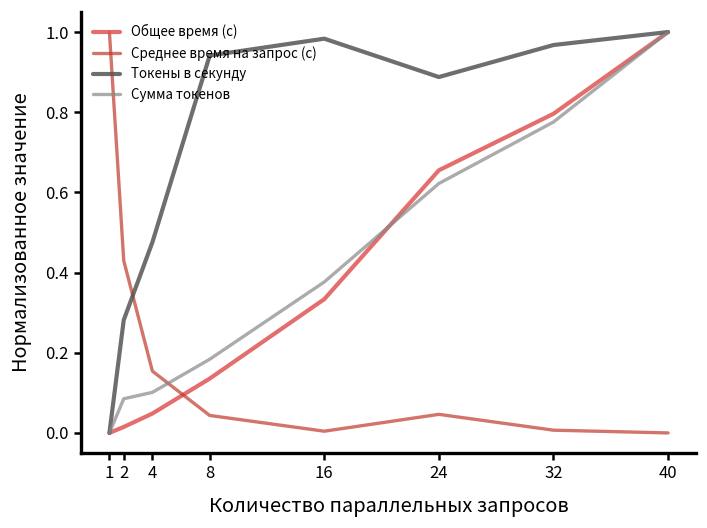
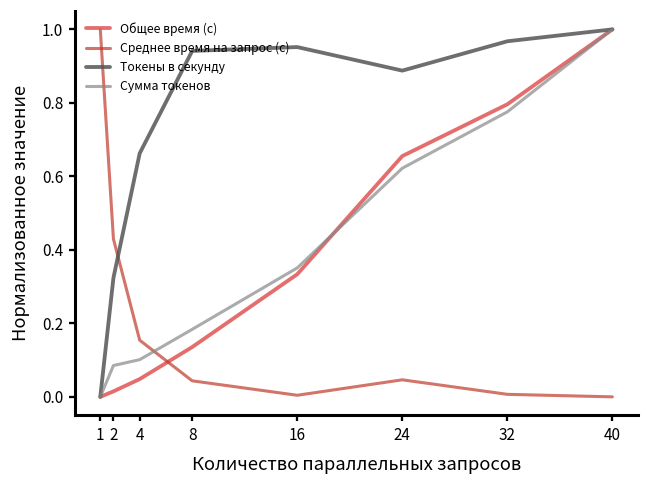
Токены в секунду, 2: 0.28 -> 0.32
Токены в секунду, 4: 0.48 -> 0.66
Токены в секунду, 16: 0.98 -> 0.95
Сумма токенов, 16: 0.38 -> 0.35
